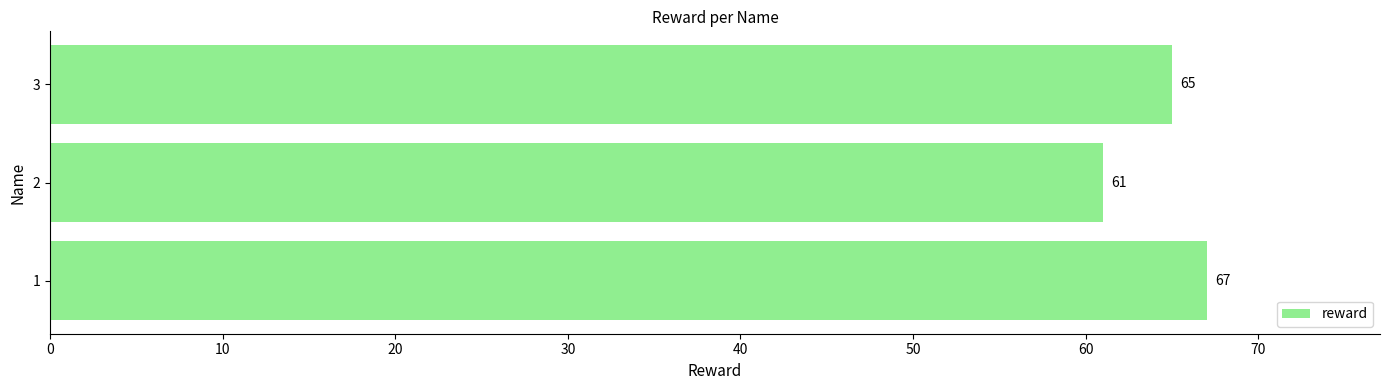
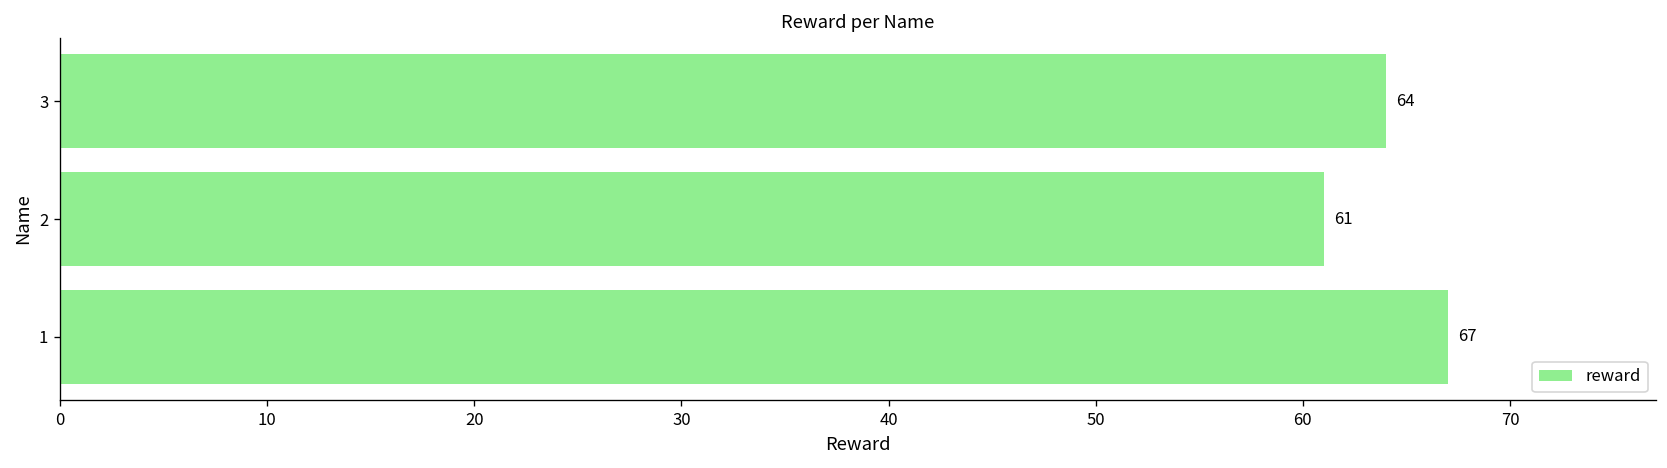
3: 65 -> 64
